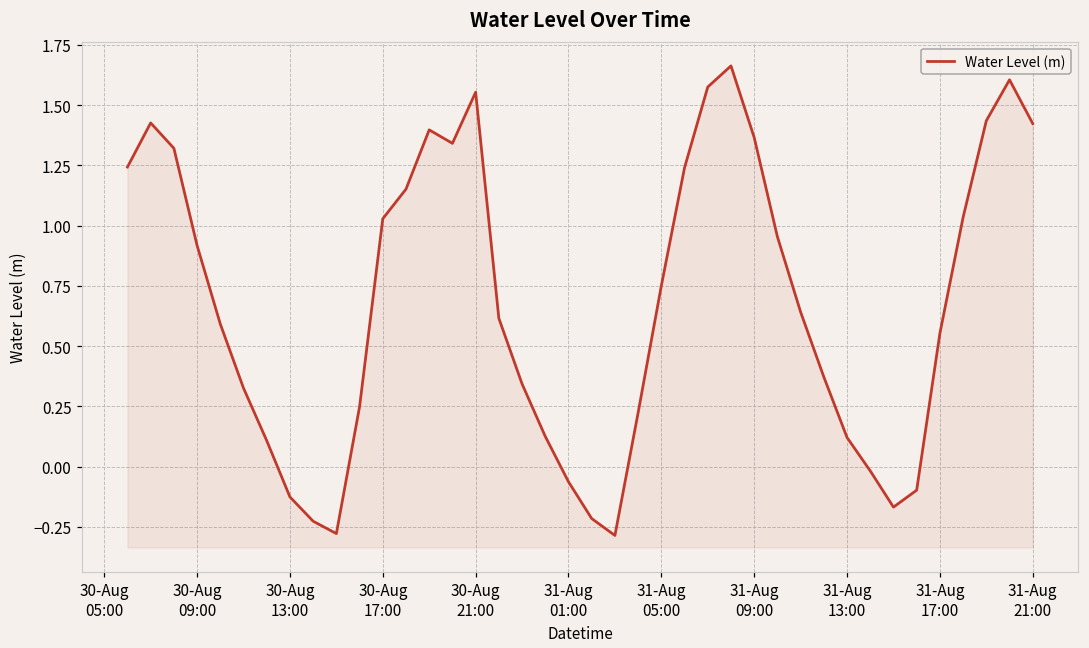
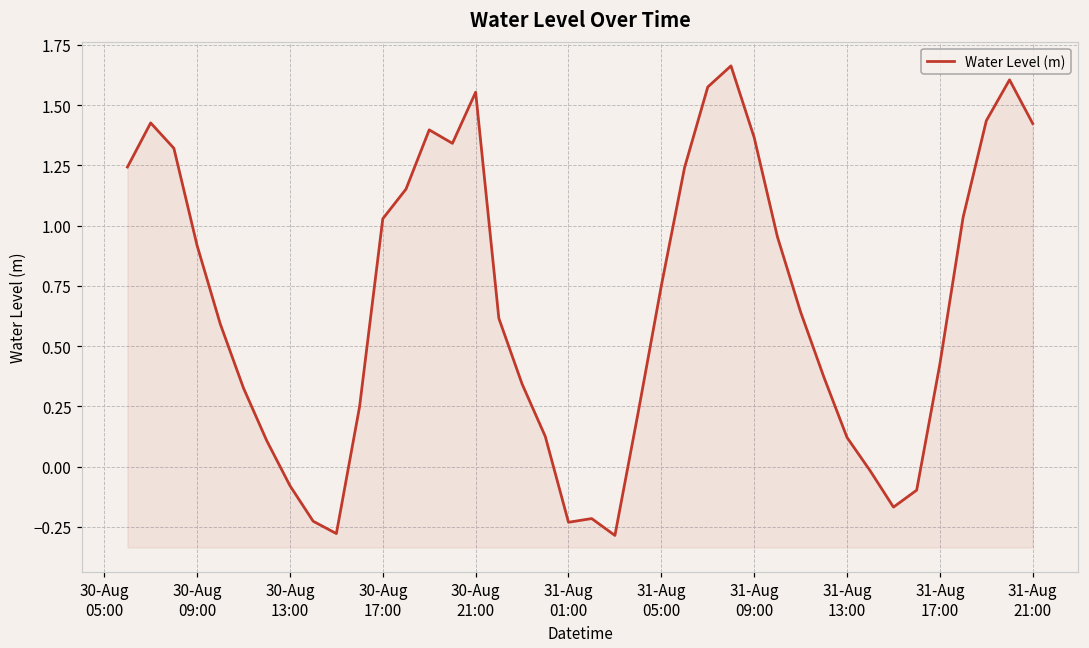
30-Aug 13:00: -0.13 -> -0.08
31-Aug 01:00: -0.06 -> -0.23
31-Aug 17:00: 0.55 -> 0.43
